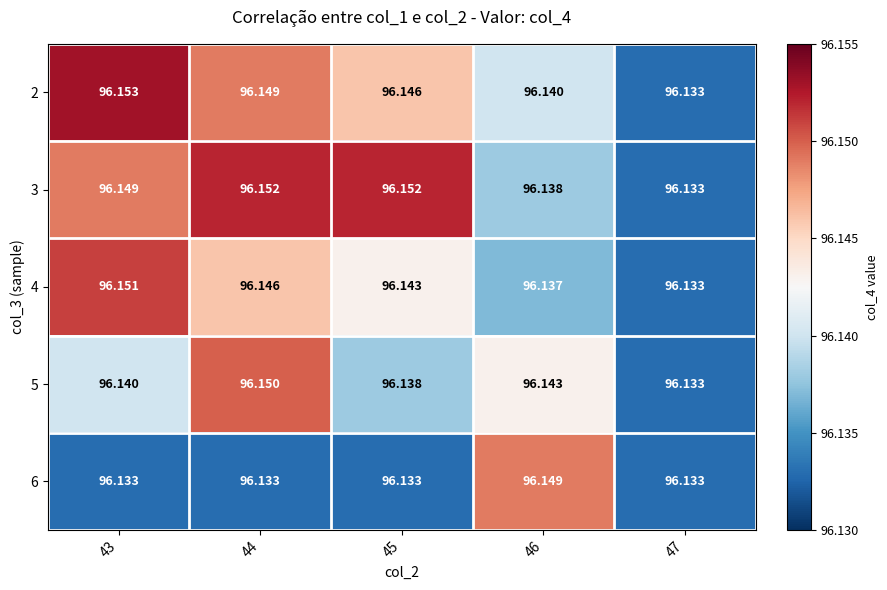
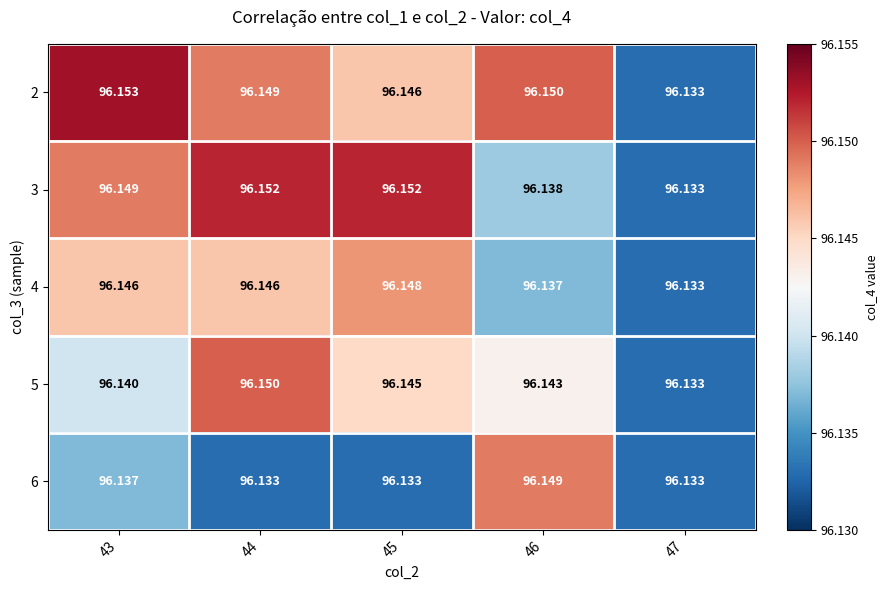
2, 46: 96.140 -> 96.150
4, 43: 96.151 -> 96.146
4, 45: 96.143 -> 96.148
5, 45: 96.138 -> 96.145
6, 43: 96.133 -> 96.137
